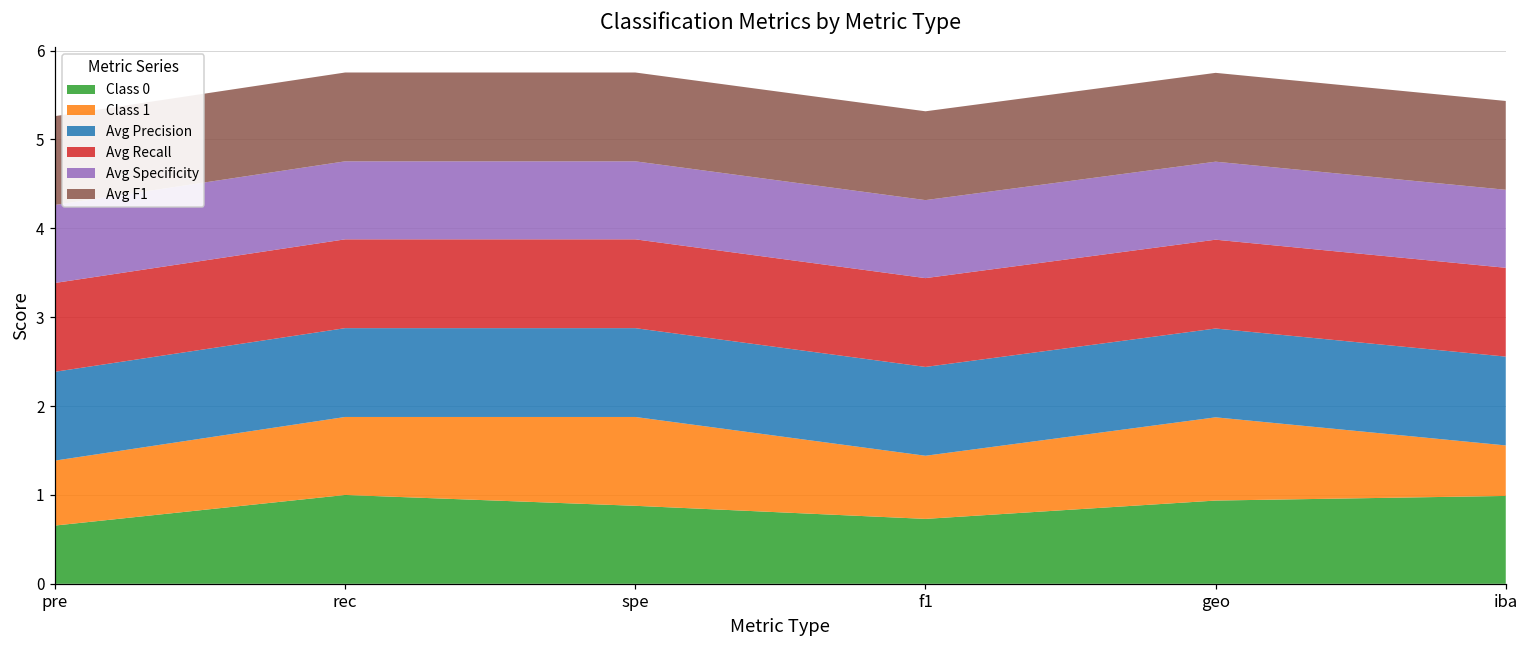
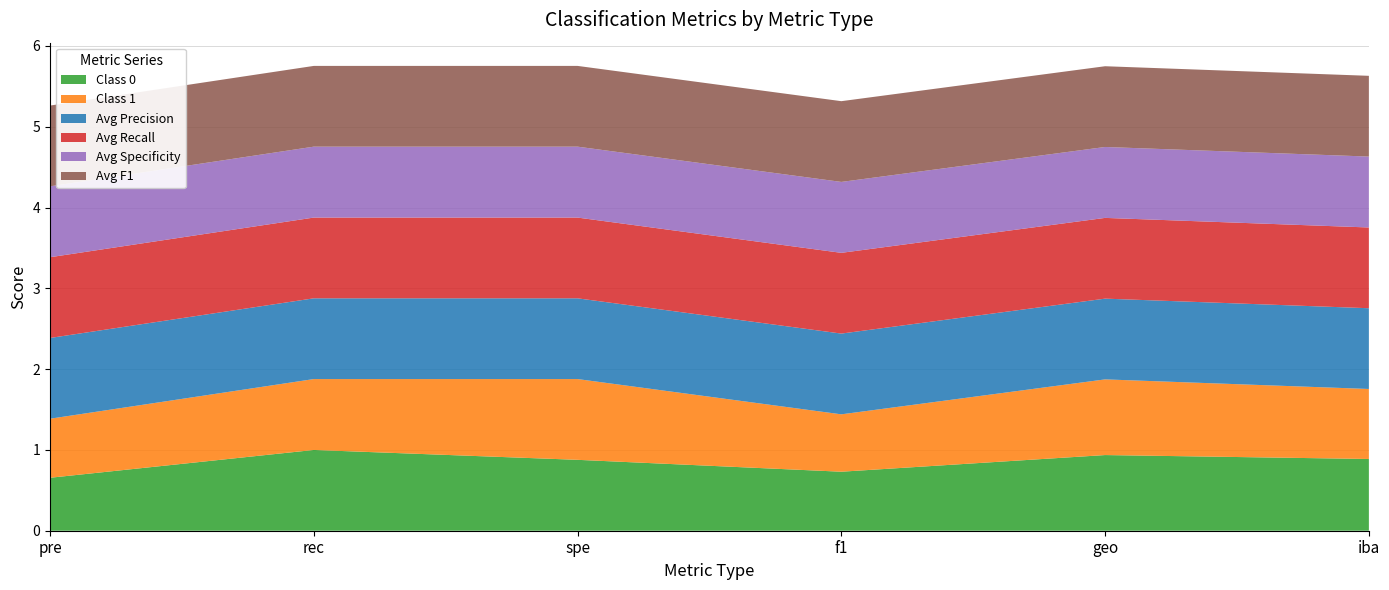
Class 0, iba: 1.0 -> 0.9
Class 1, iba: 0.6 -> 0.9
